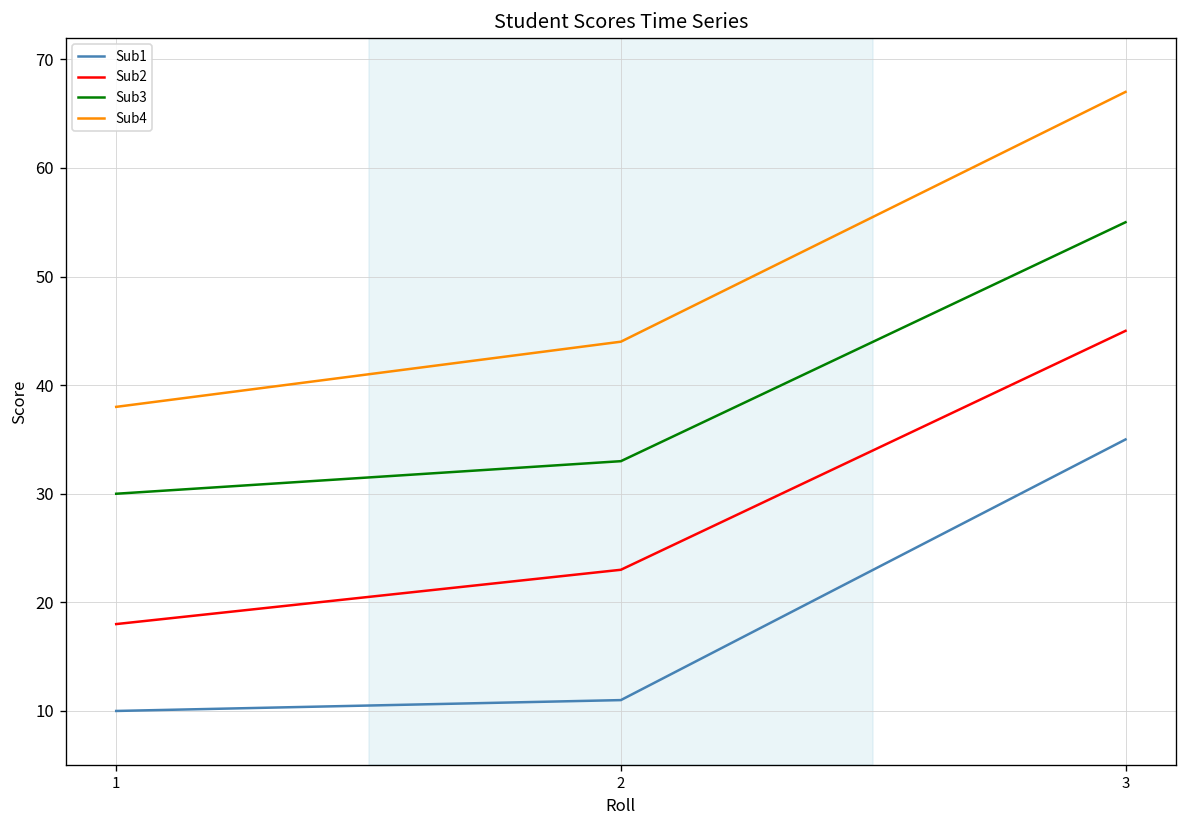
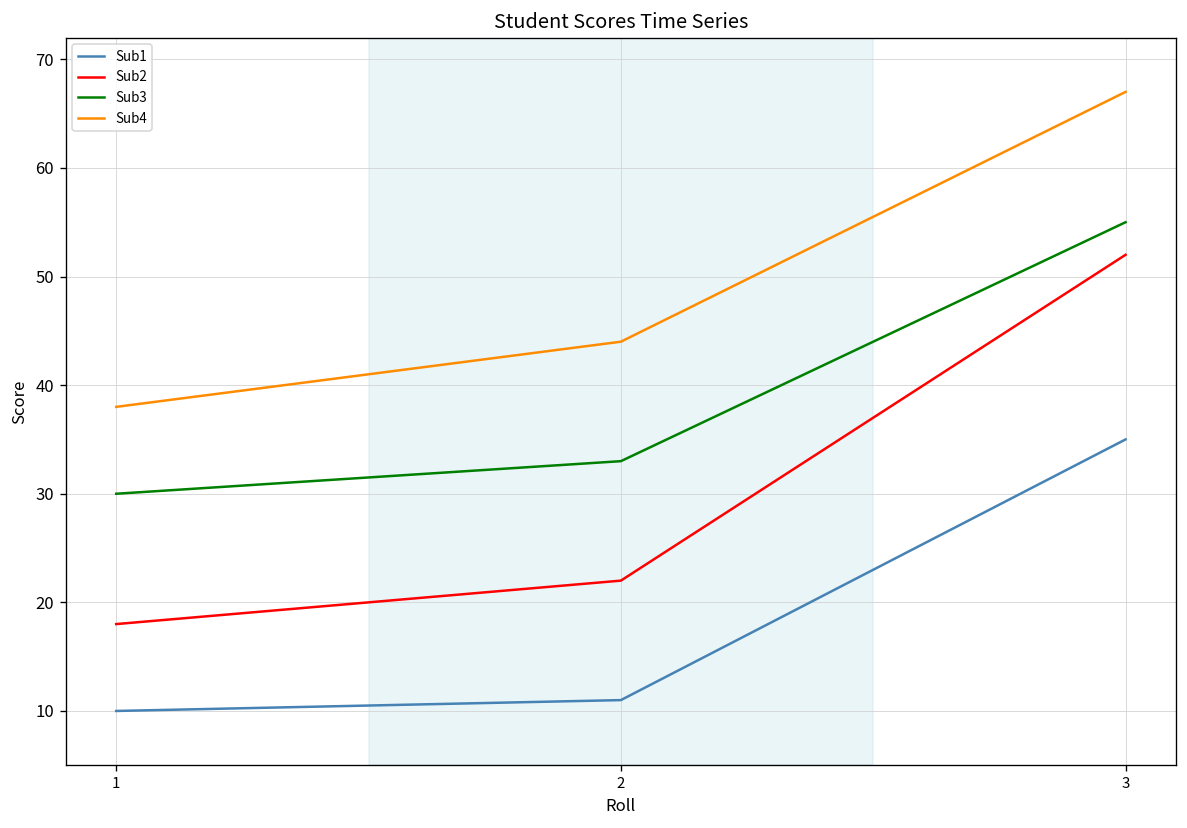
Sub2, 2: 23 -> 22
Sub2, 3: 45 -> 52
